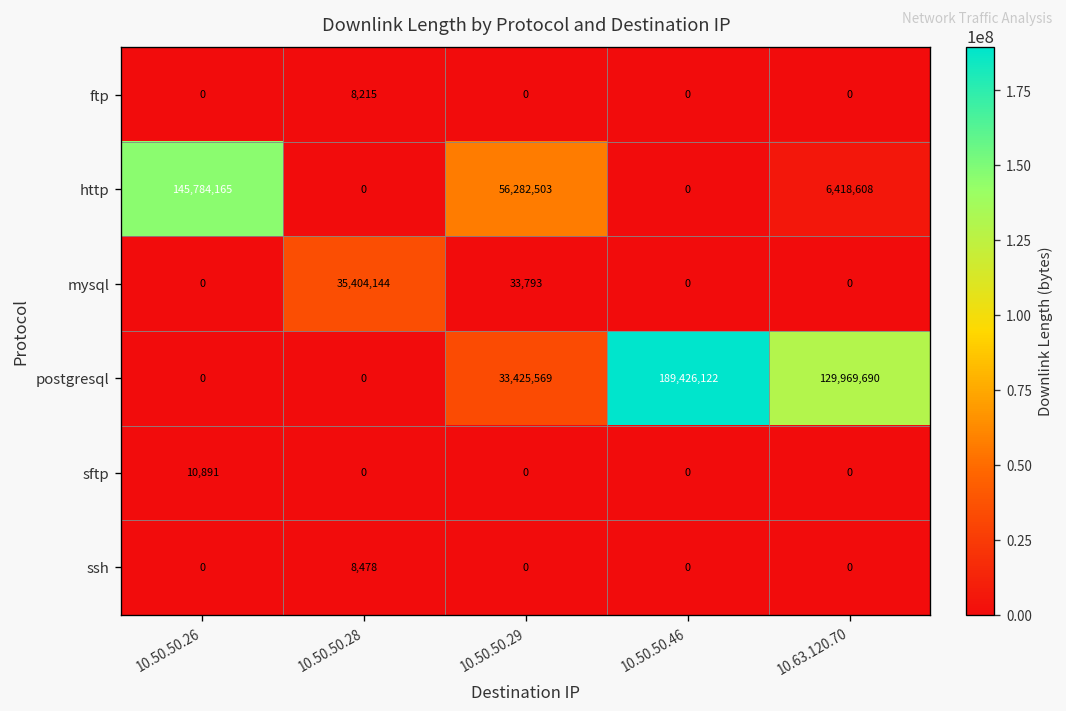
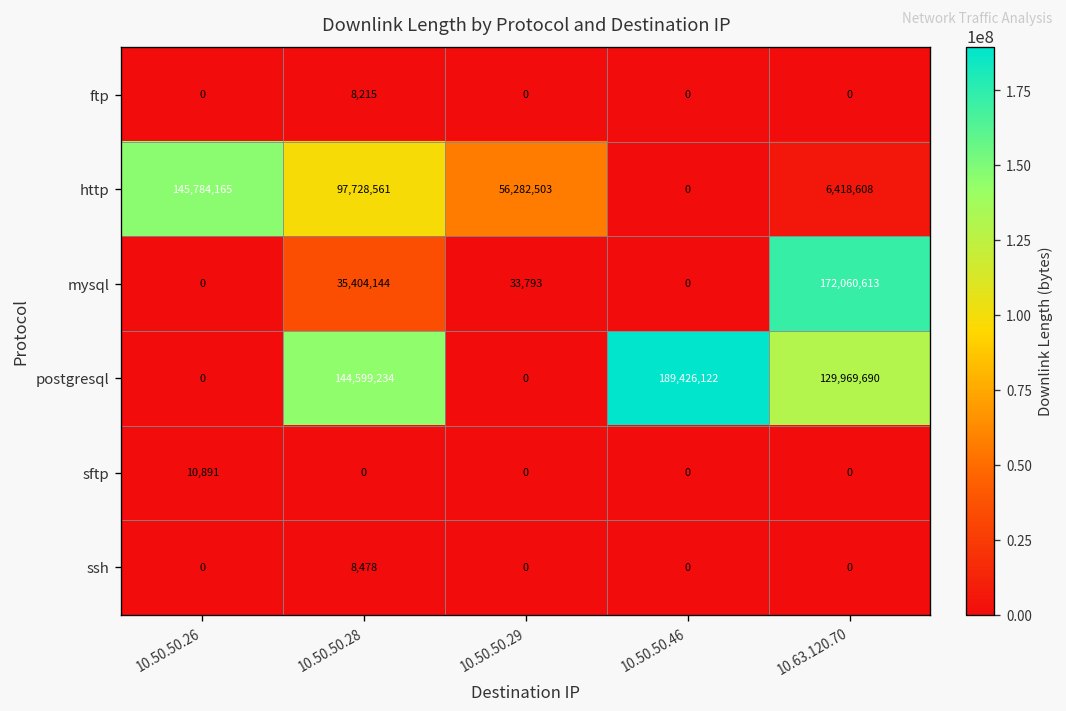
http, 10.50.50.28: 0 -> 97,728,561
mysql, 10.63.120.70: 0 -> 172,060,613
postgresql, 10.50.50.28: 0 -> 144,599,234
postgresql, 10.50.50.29: 33,425,569 -> 0
